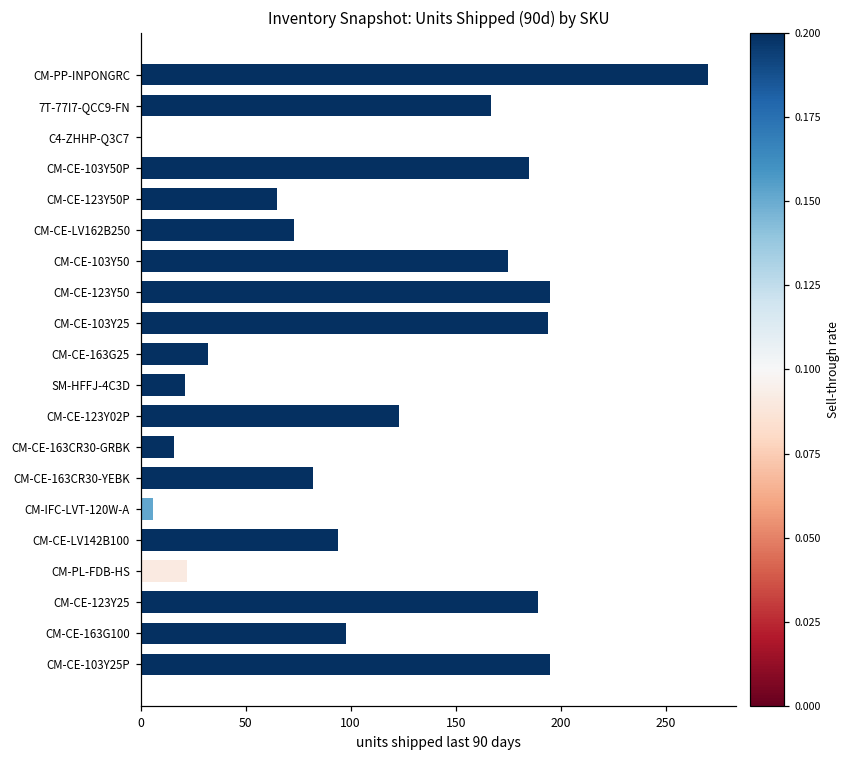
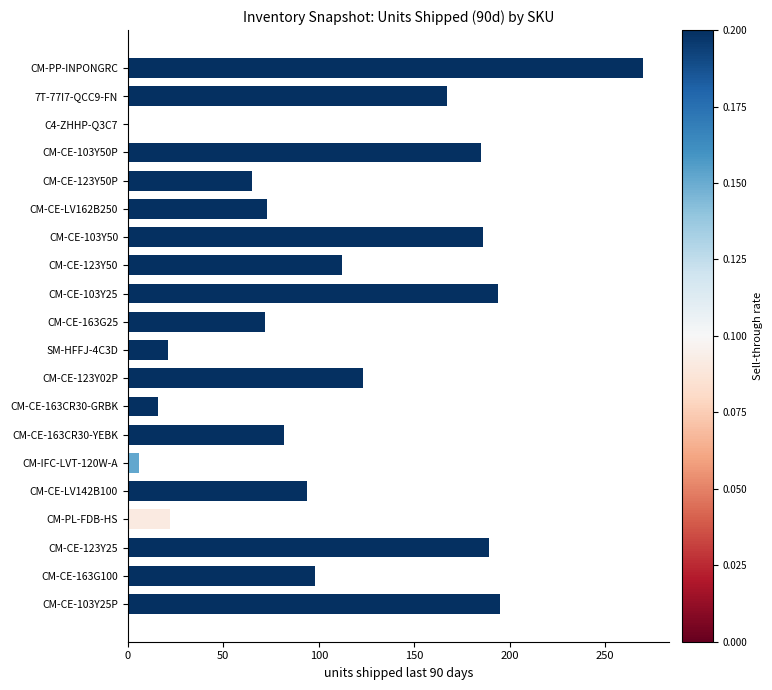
CM-CE-103Y50: 175 -> 186
CM-CE-123Y50: 195 -> 112
CM-CE-163G25: 32 -> 72
